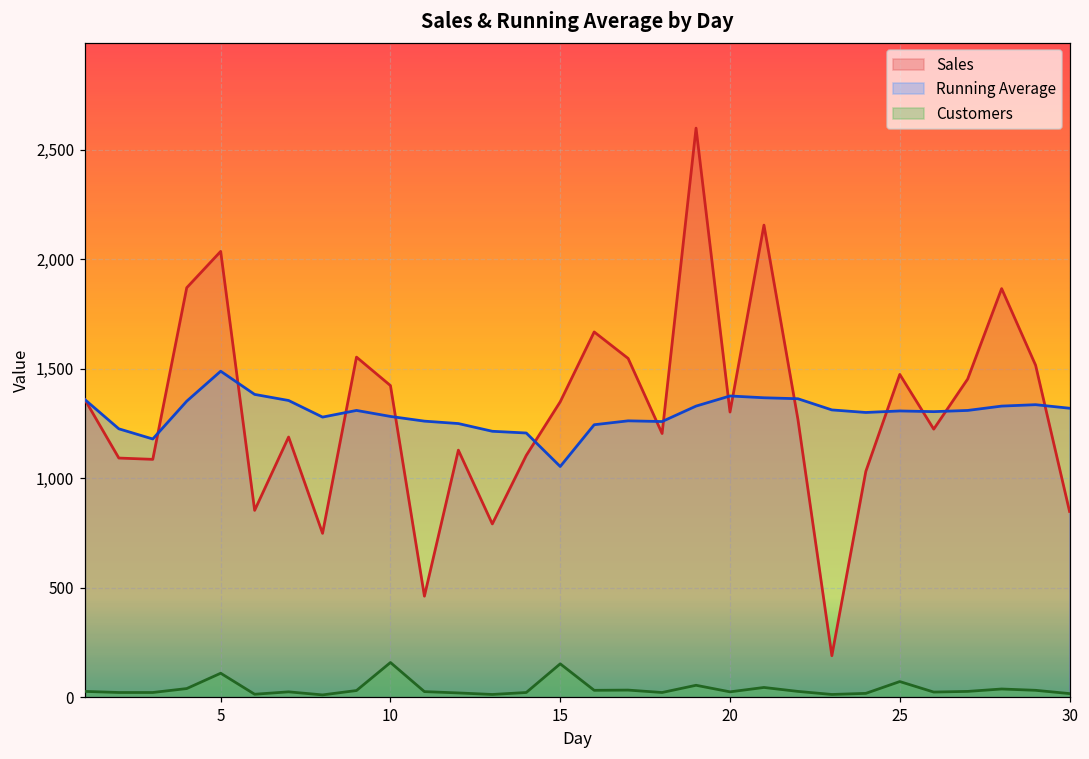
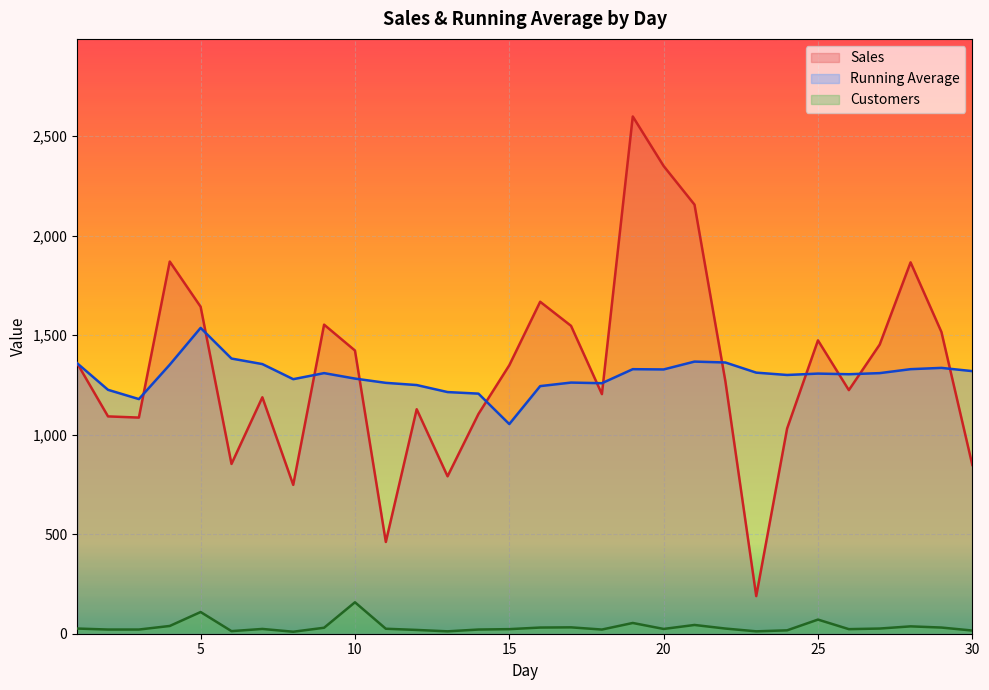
Sales, 5: 2,040 -> 1,640
Running Average, 5: 1,490 -> 1,540
Customers, 15: 150 -> 20
Sales, 20: 1,300 -> 2,350
Running Average, 20: 1,380 -> 1,330
